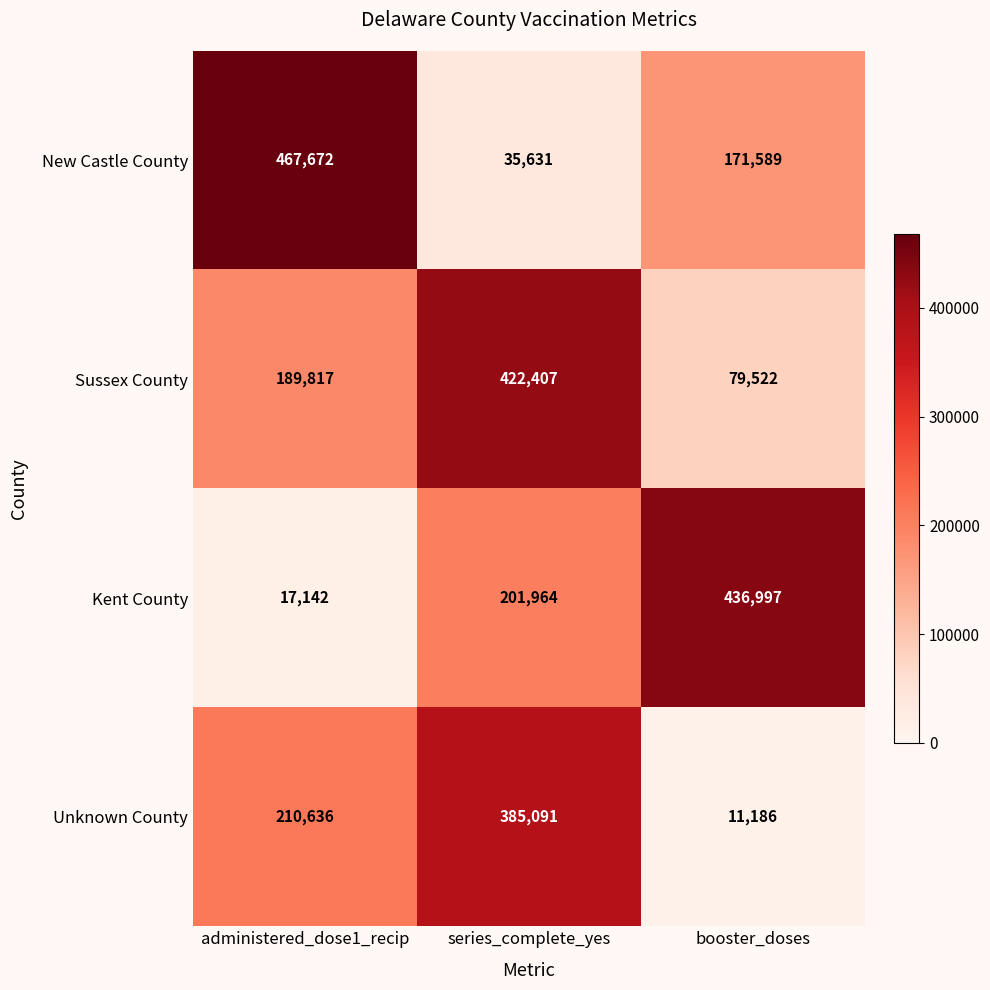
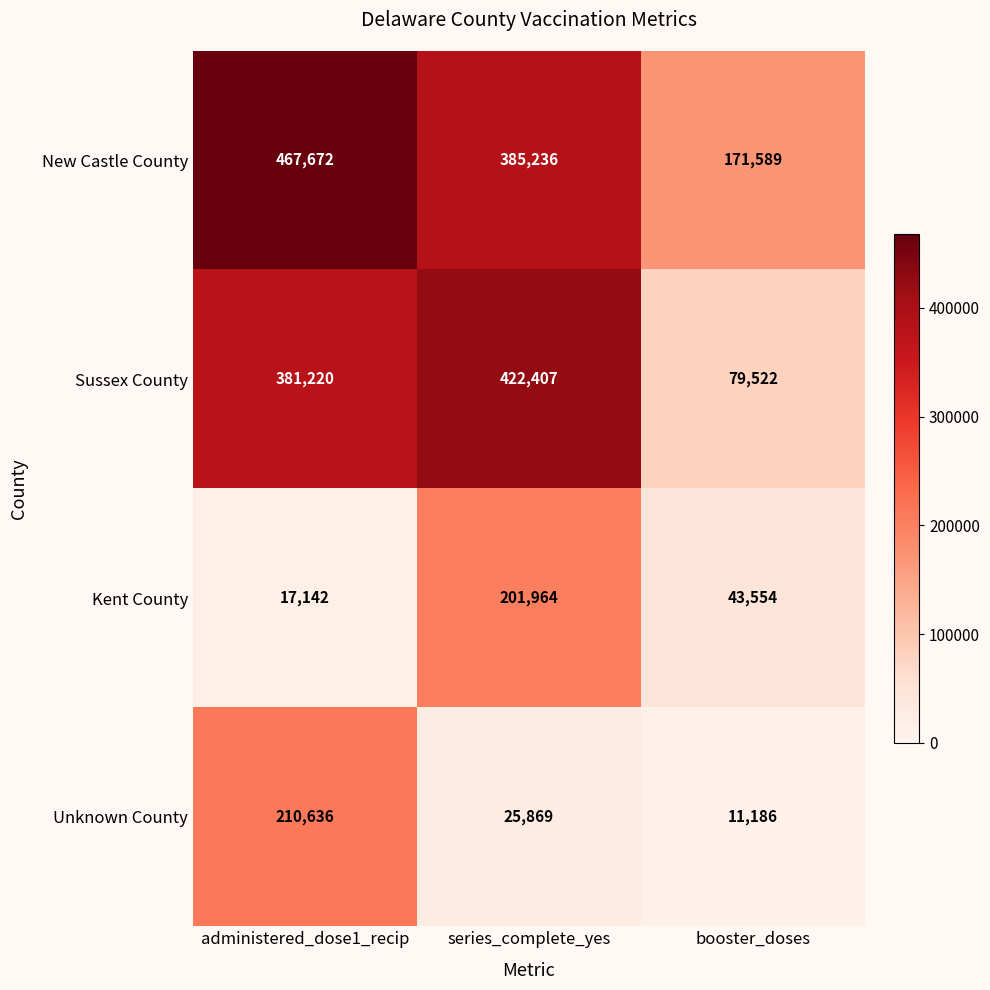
New Castle County, series_complete_yes: 35,631 -> 385,236
Sussex County, administered_dose1_recip: 189,817 -> 381,220
Kent County, booster_doses: 436,997 -> 43,554
Unknown County, series_complete_yes: 385,091 -> 25,869
